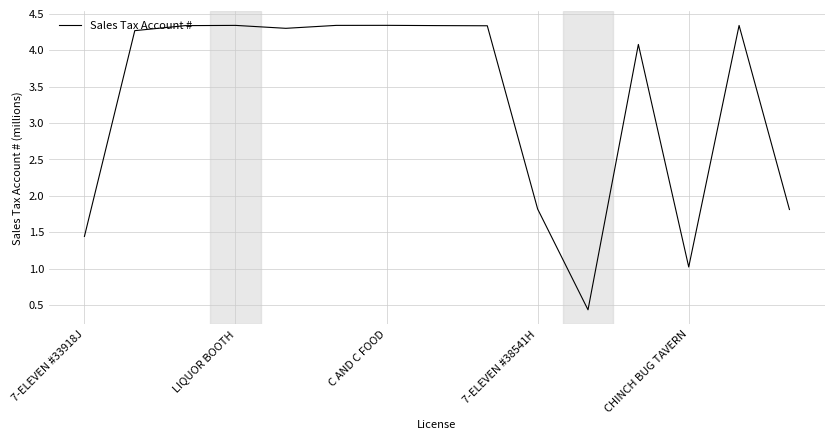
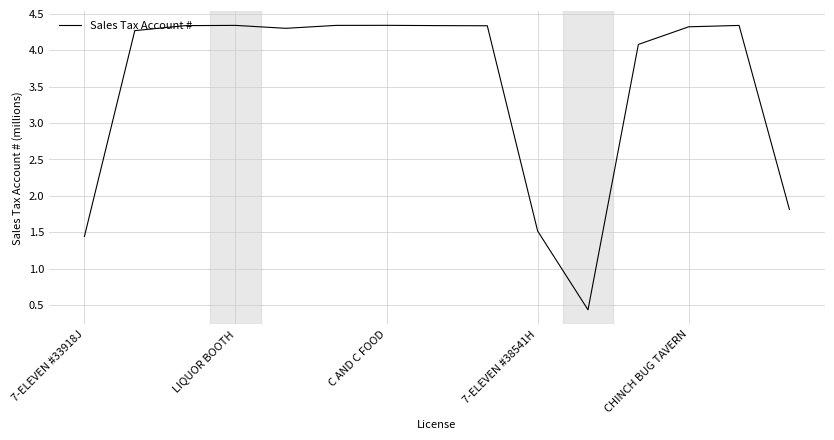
7-ELEVEN #38541H: 1.8 -> 1.5
CHINCH BUG TAVERN: 1.0 -> 4.3
